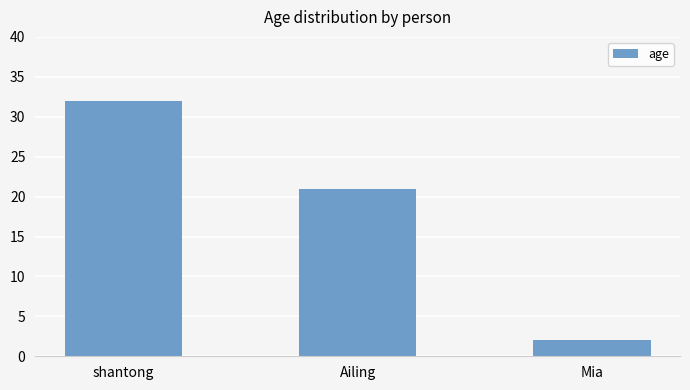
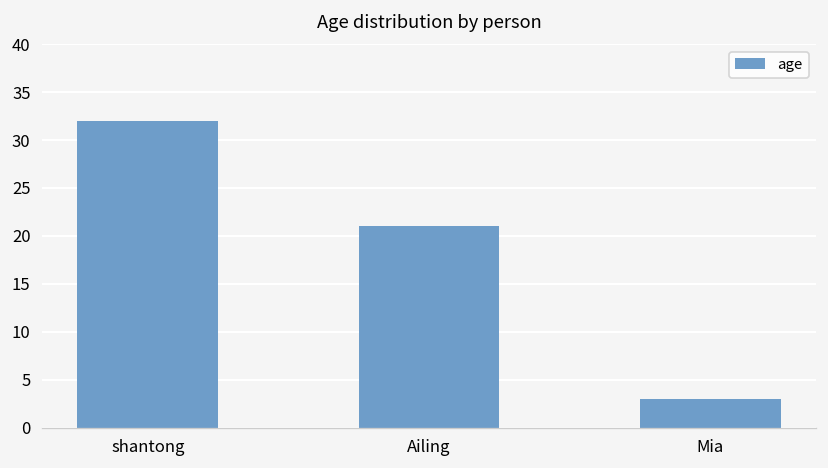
Mia: 2 -> 3
